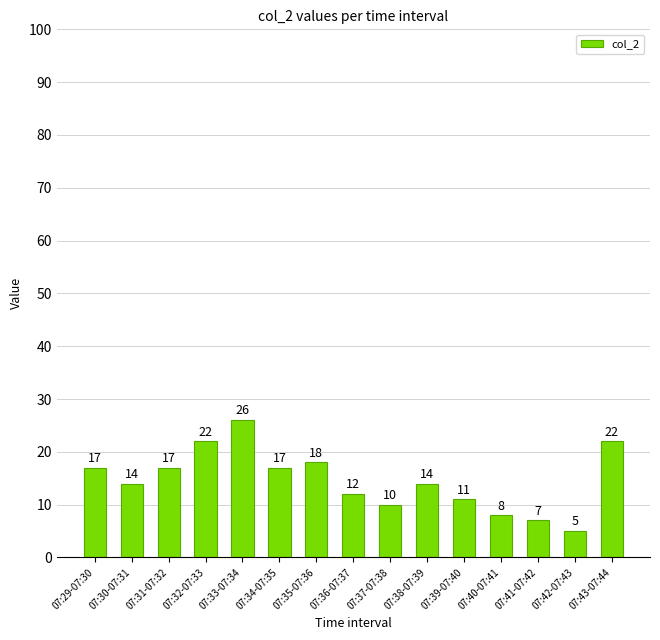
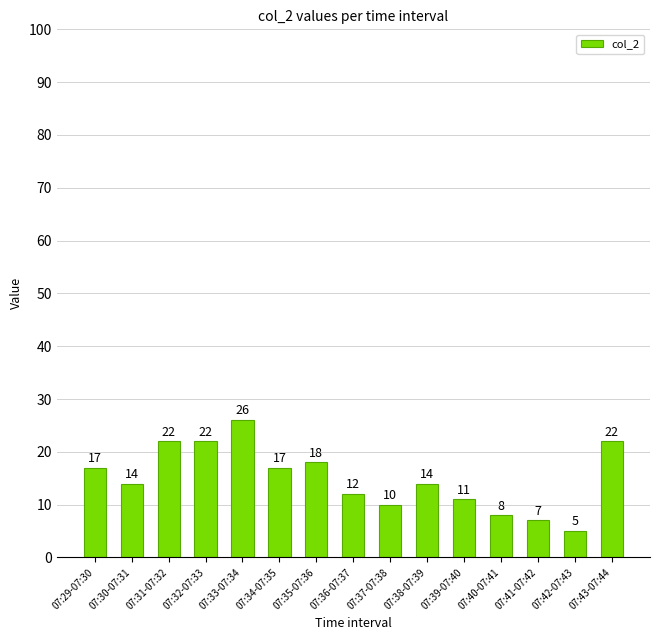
07:31-07:32: 17 -> 22
